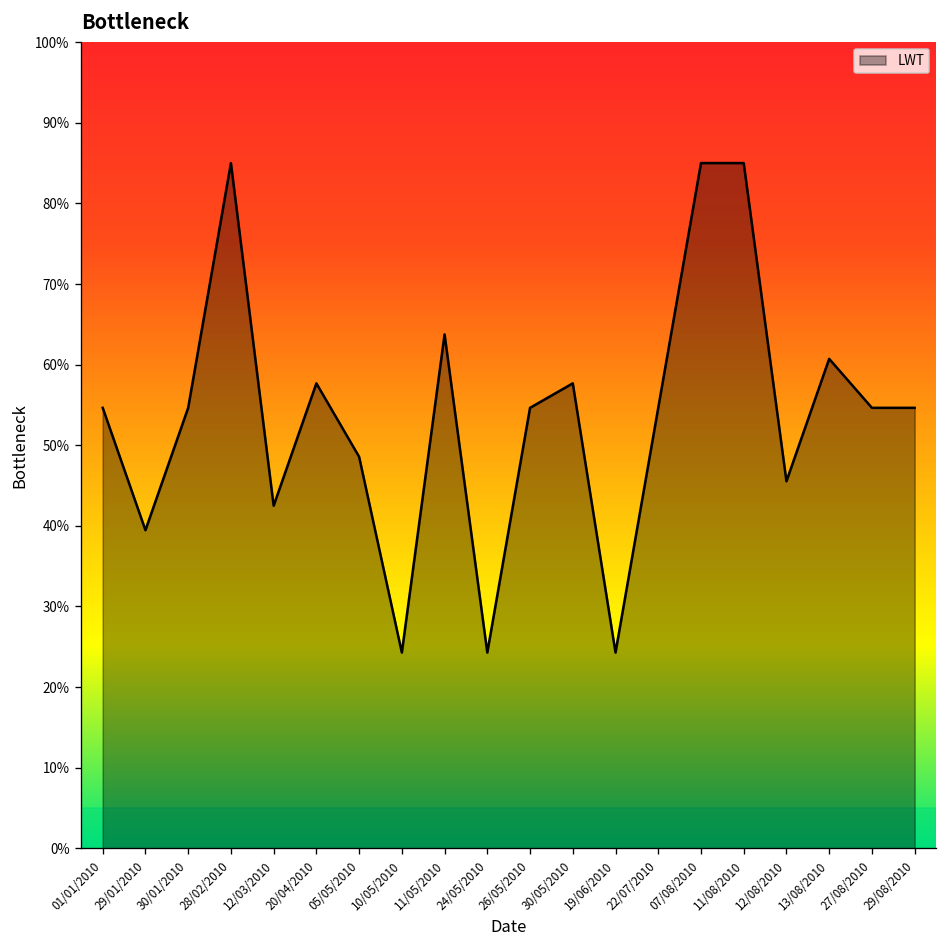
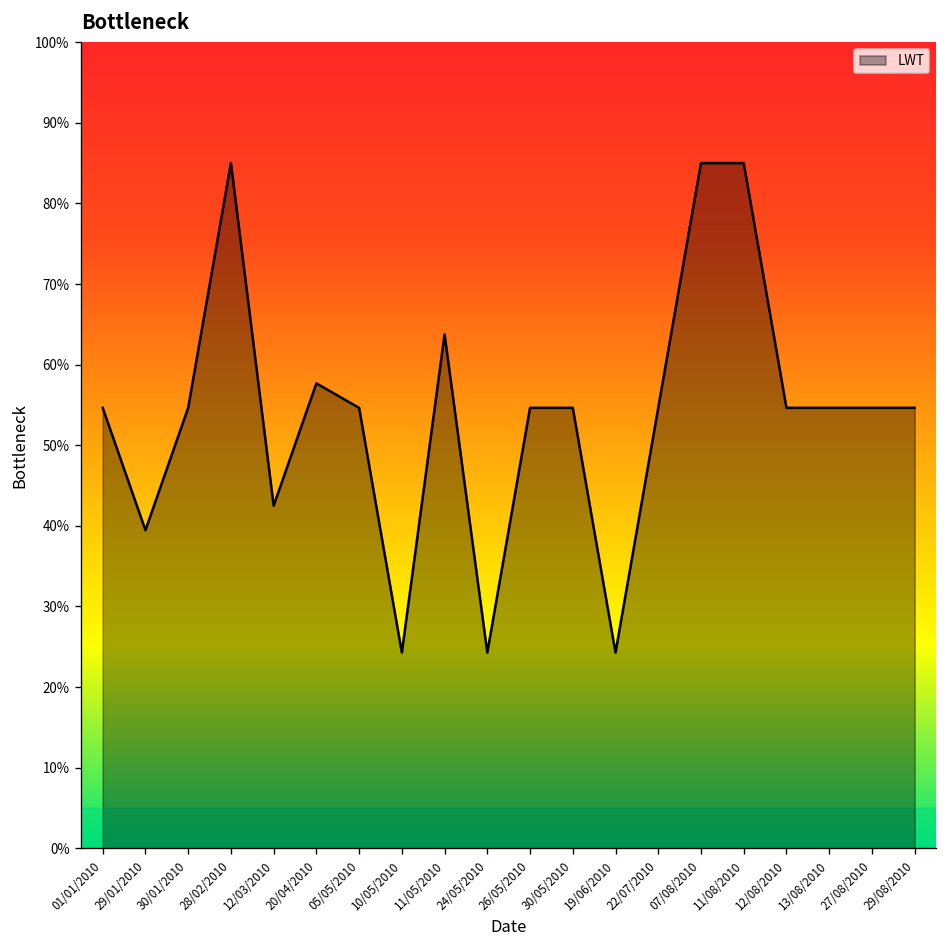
05/05/2010: 49% -> 55%
30/05/2010: 58% -> 55%
12/08/2010: 46% -> 55%
13/08/2010: 61% -> 55%
